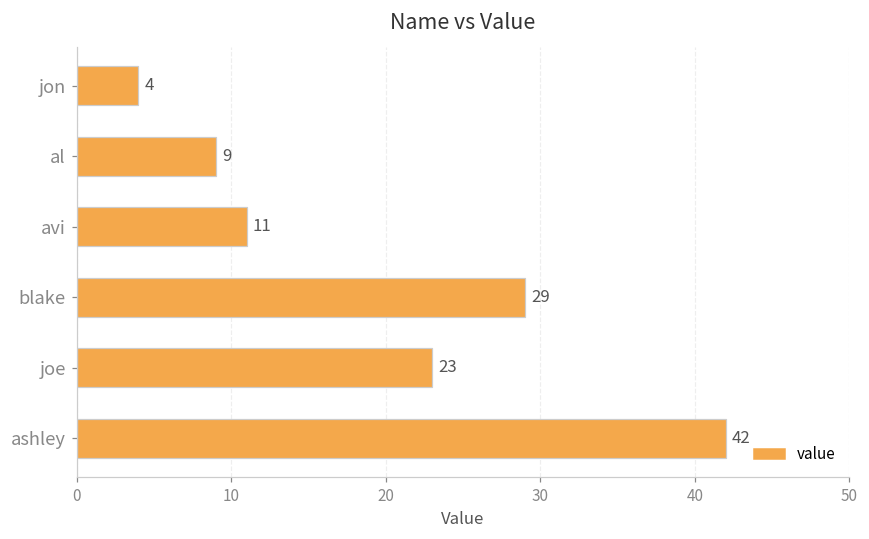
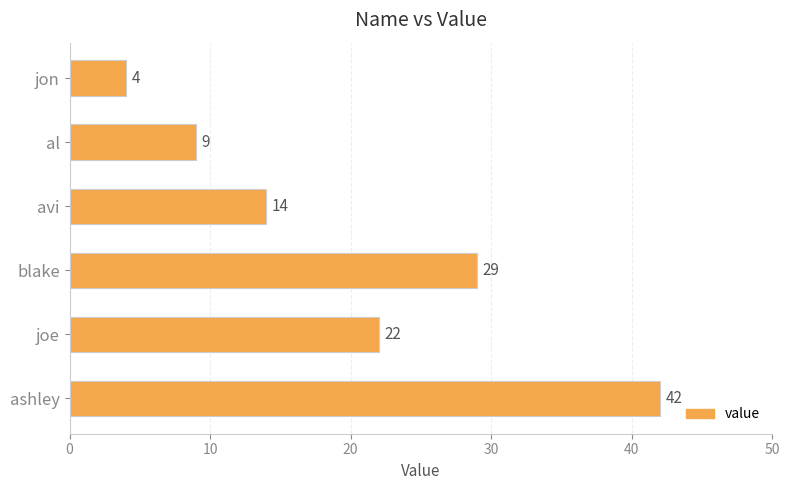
avi: 11 -> 14
joe: 23 -> 22
